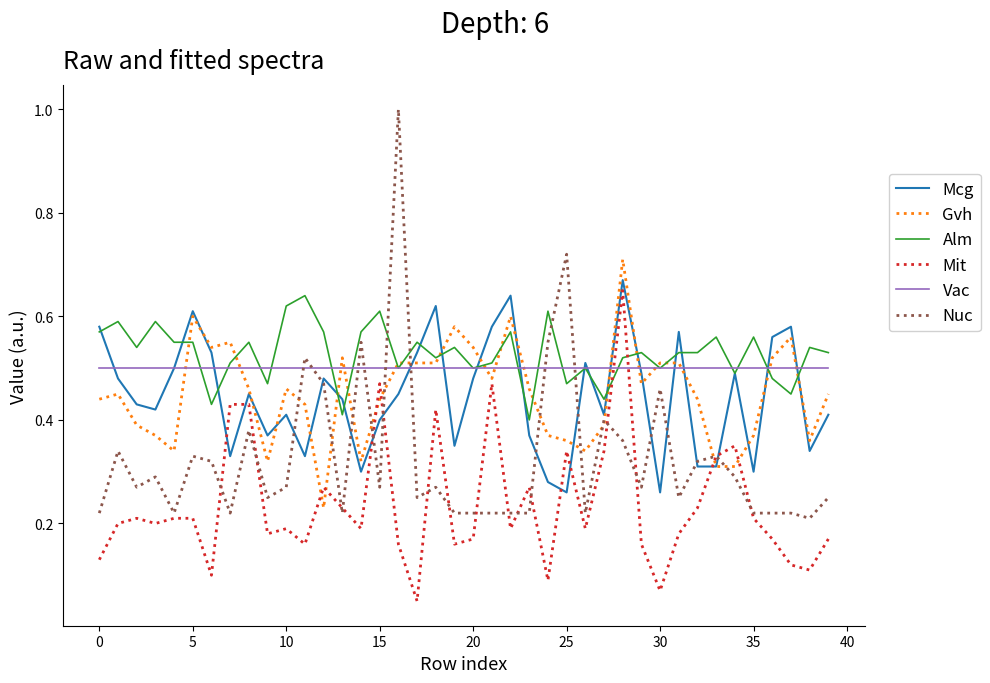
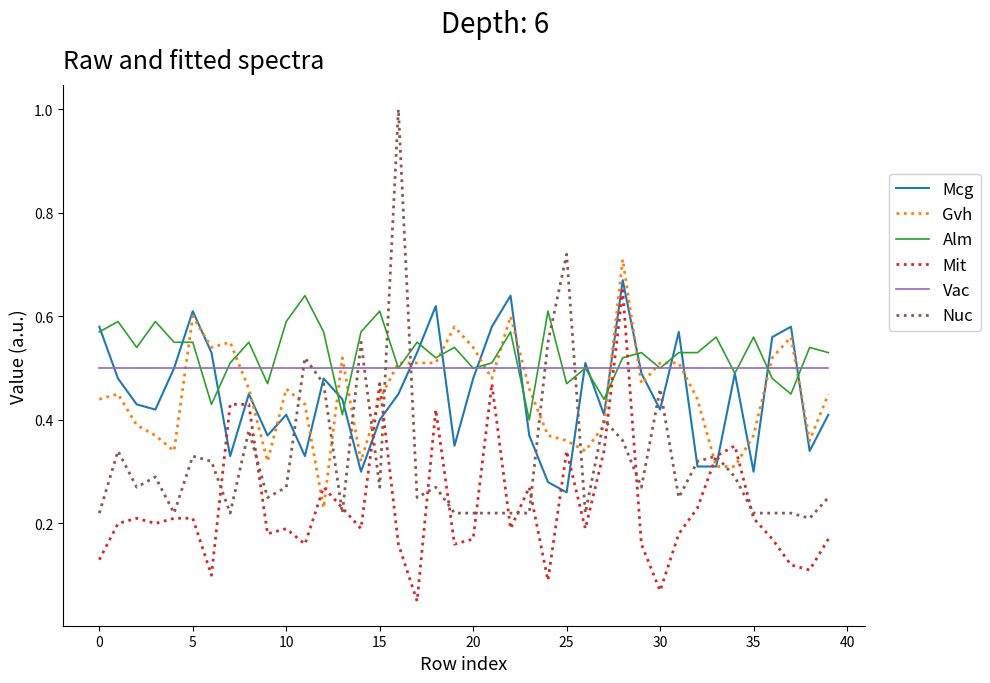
Alm, 10: 0.62 -> 0.59
Mcg, 30: 0.26 -> 0.42
